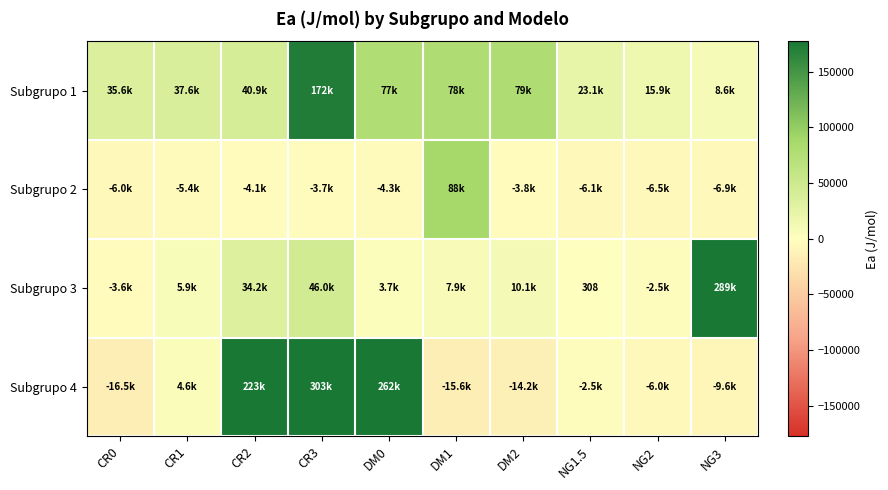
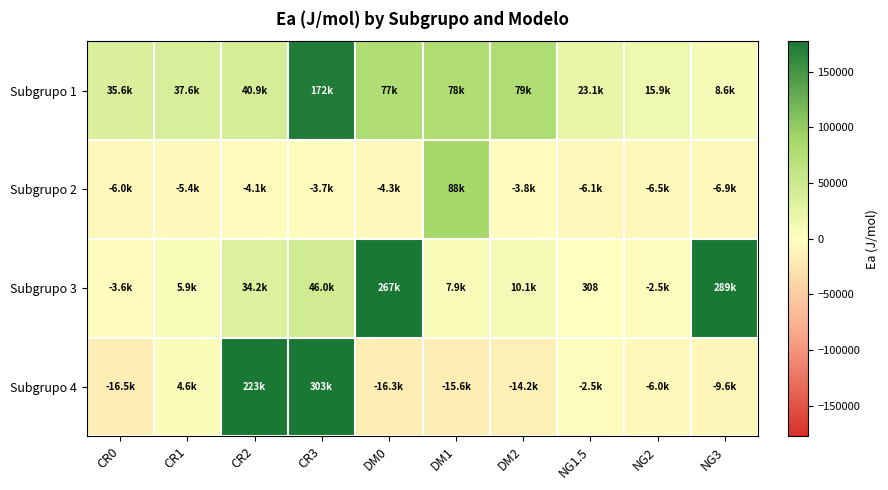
Subgrupo 3, DM0: 3.7k -> 267k
Subgrupo 4, DM0: 262k -> -16.3k
